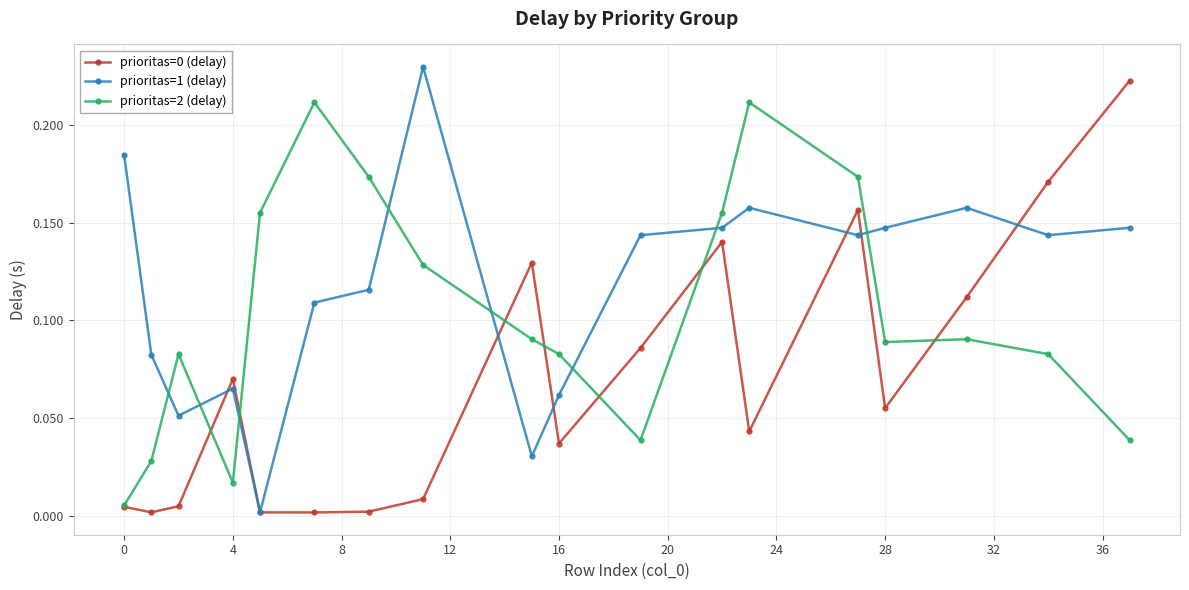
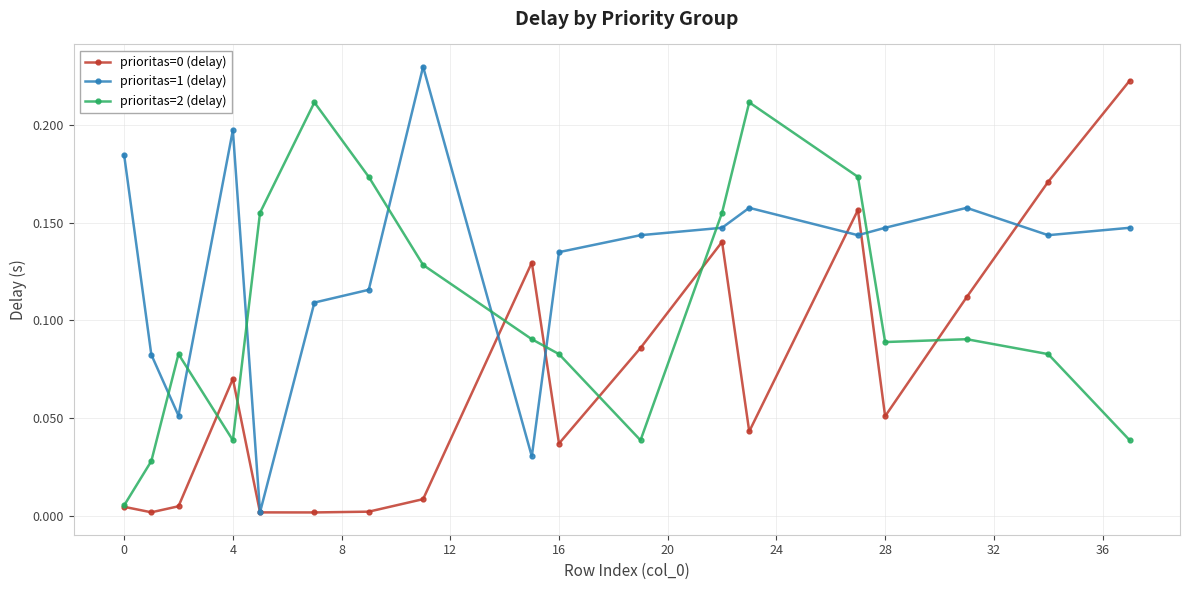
prioritas=1 (delay), 4: 0.065 -> 0.198
prioritas=2 (delay), 4: 0.017 -> 0.039
prioritas=1 (delay), 16: 0.062 -> 0.135
prioritas=0 (delay), 28: 0.055 -> 0.051
